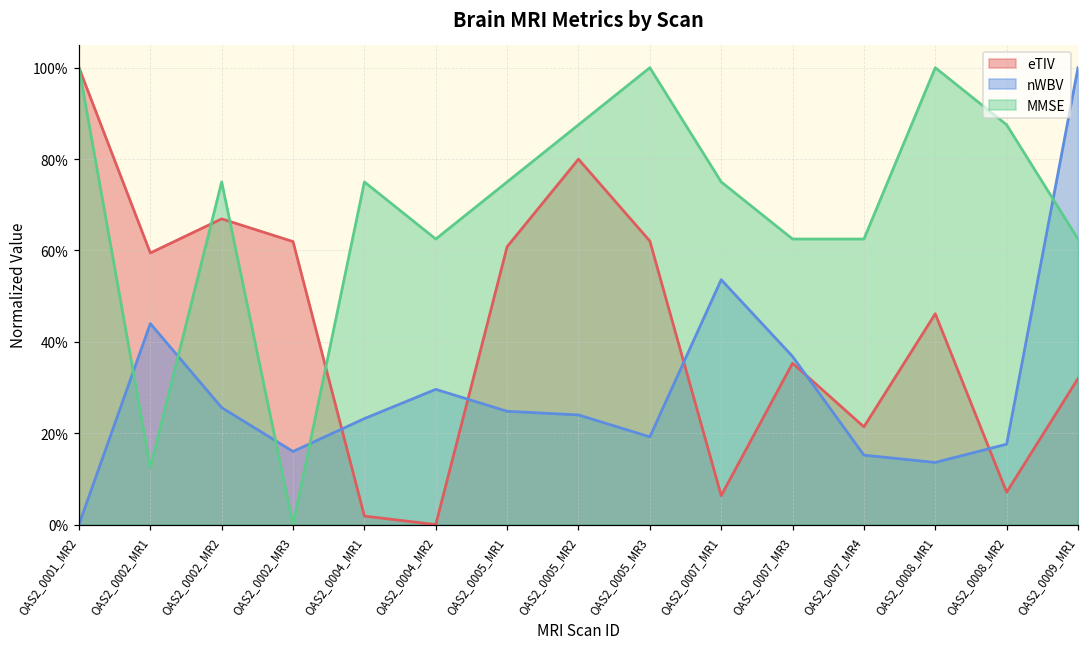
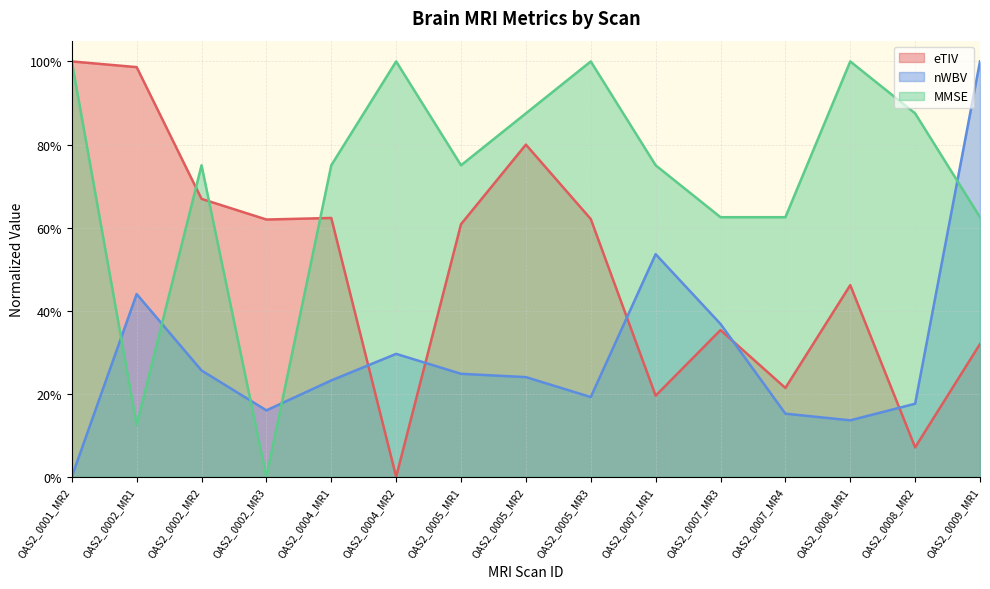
eTIV, OAS2_0002_MR1: 59% -> 99%
eTIV, OAS2_0004_MR1: 2% -> 62%
MMSE, OAS2_0004_MR2: 63% -> 100%
eTIV, OAS2_0007_MR1: 6% -> 20%
